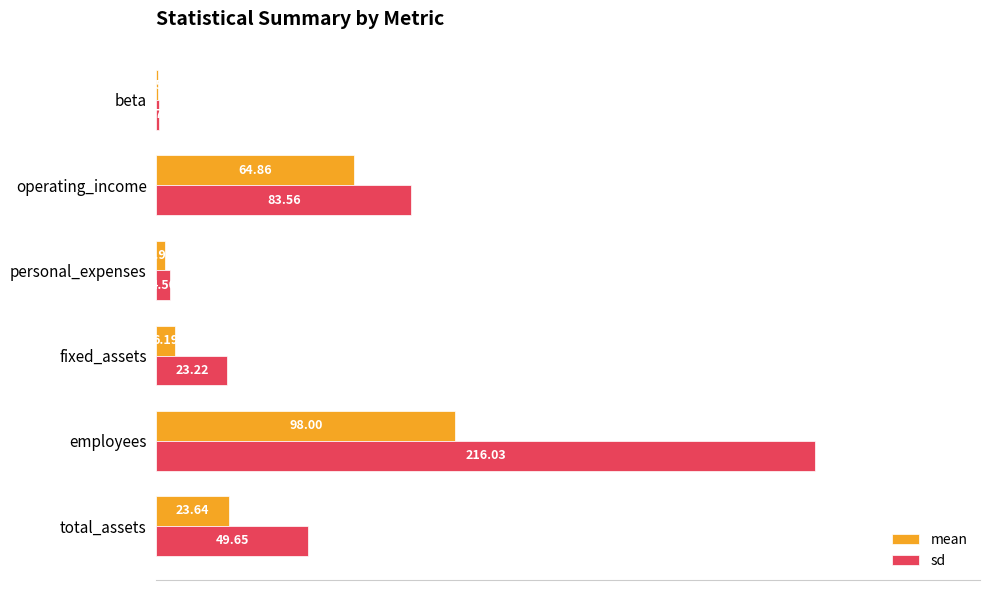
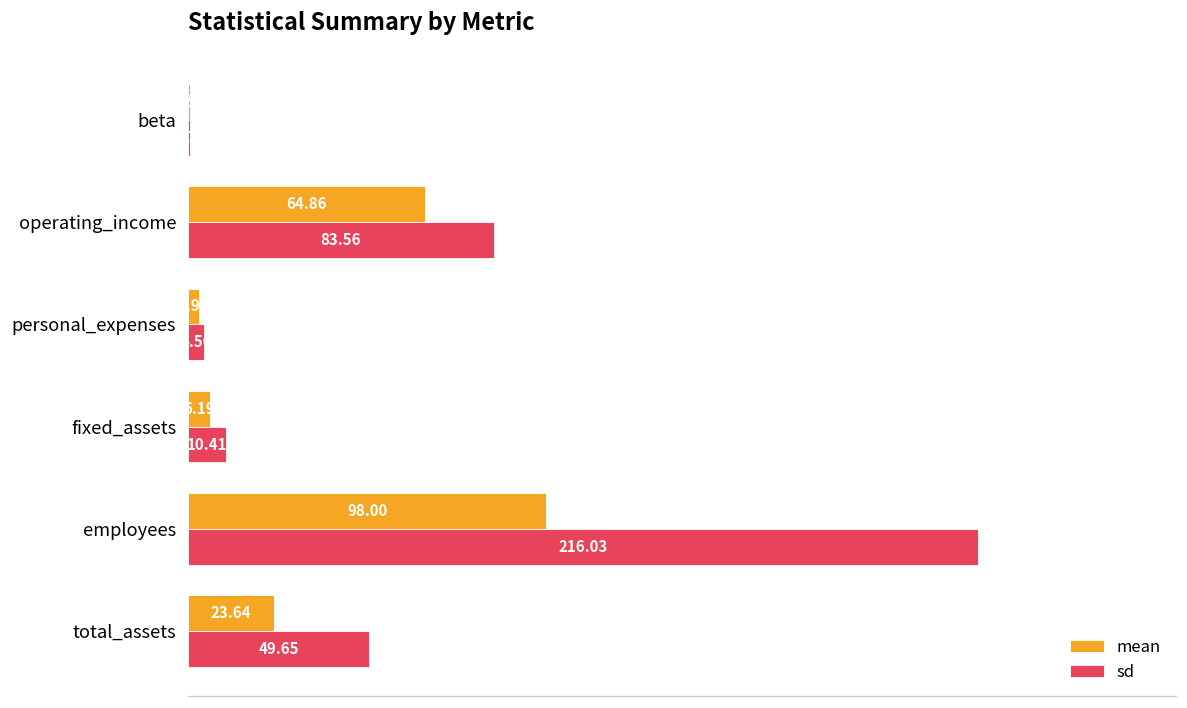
sd, fixed_assets: 23.22 -> 10.41
